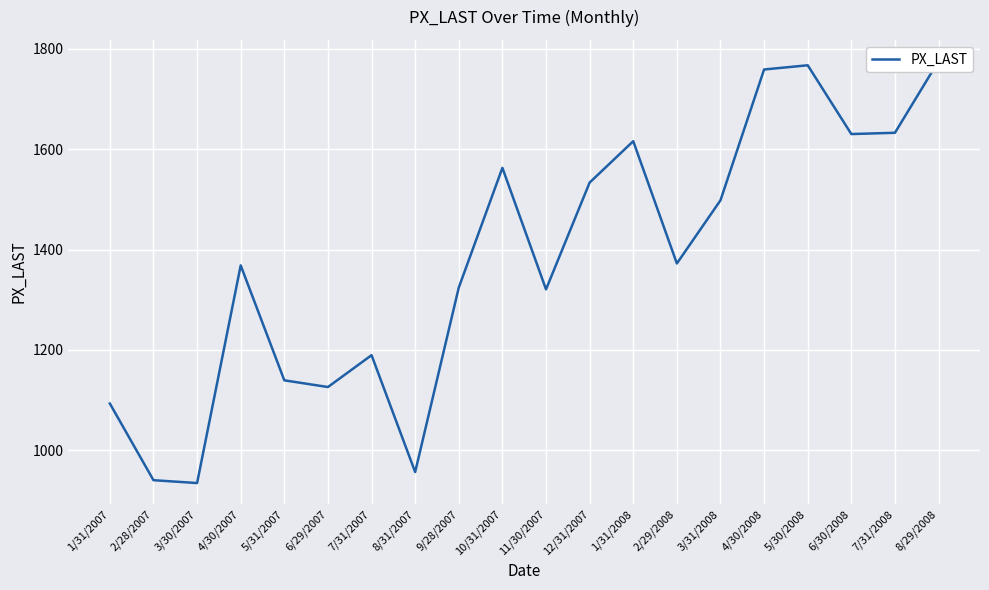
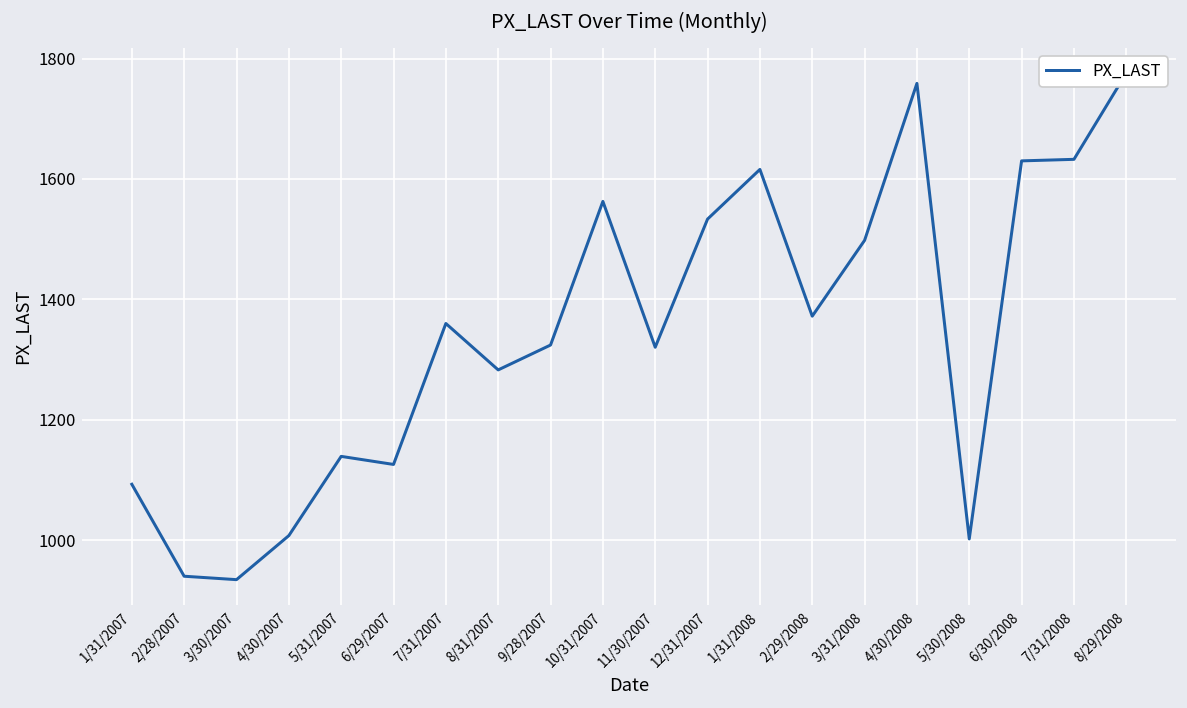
4/30/2007: 1370 -> 1010
7/31/2007: 1190 -> 1360
8/31/2007: 960 -> 1280
5/30/2008: 1770 -> 1000
